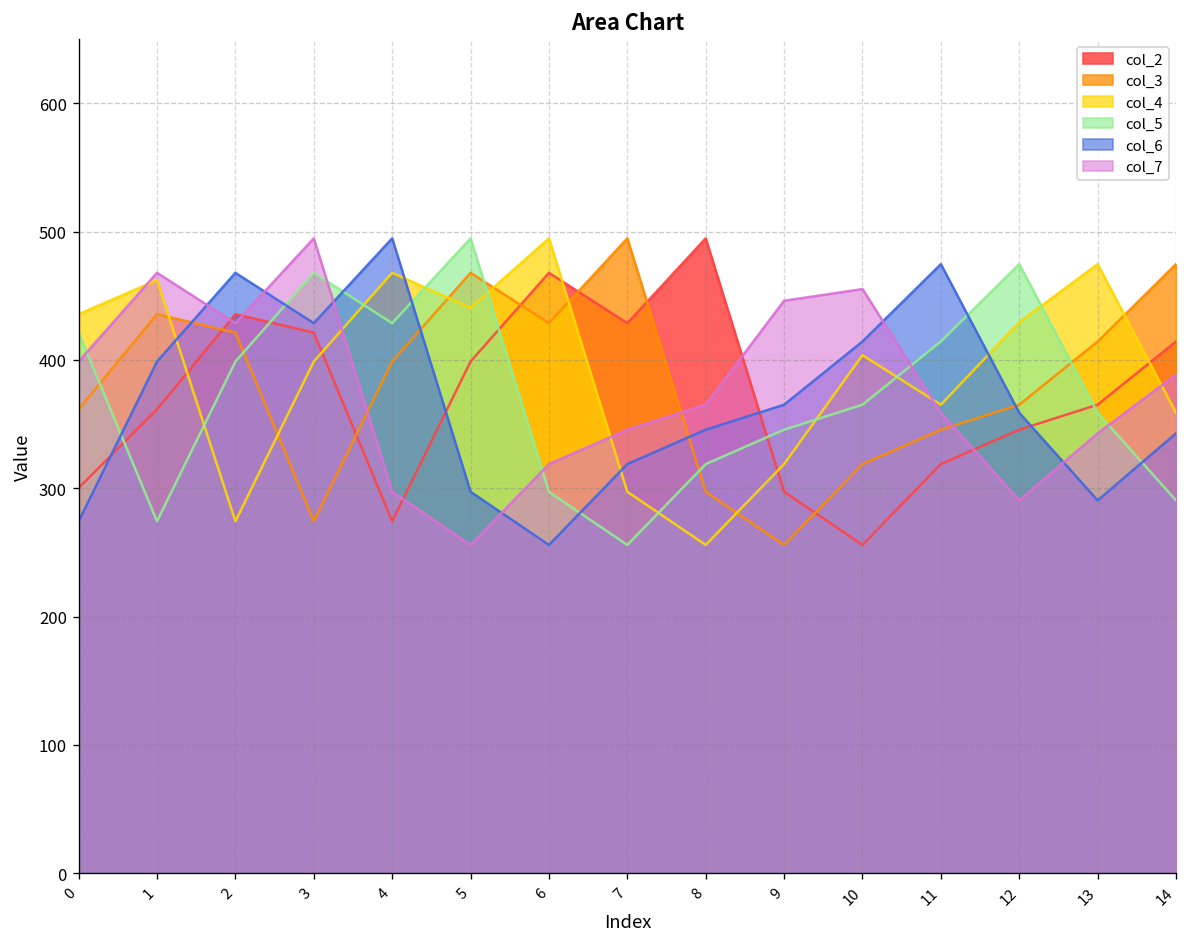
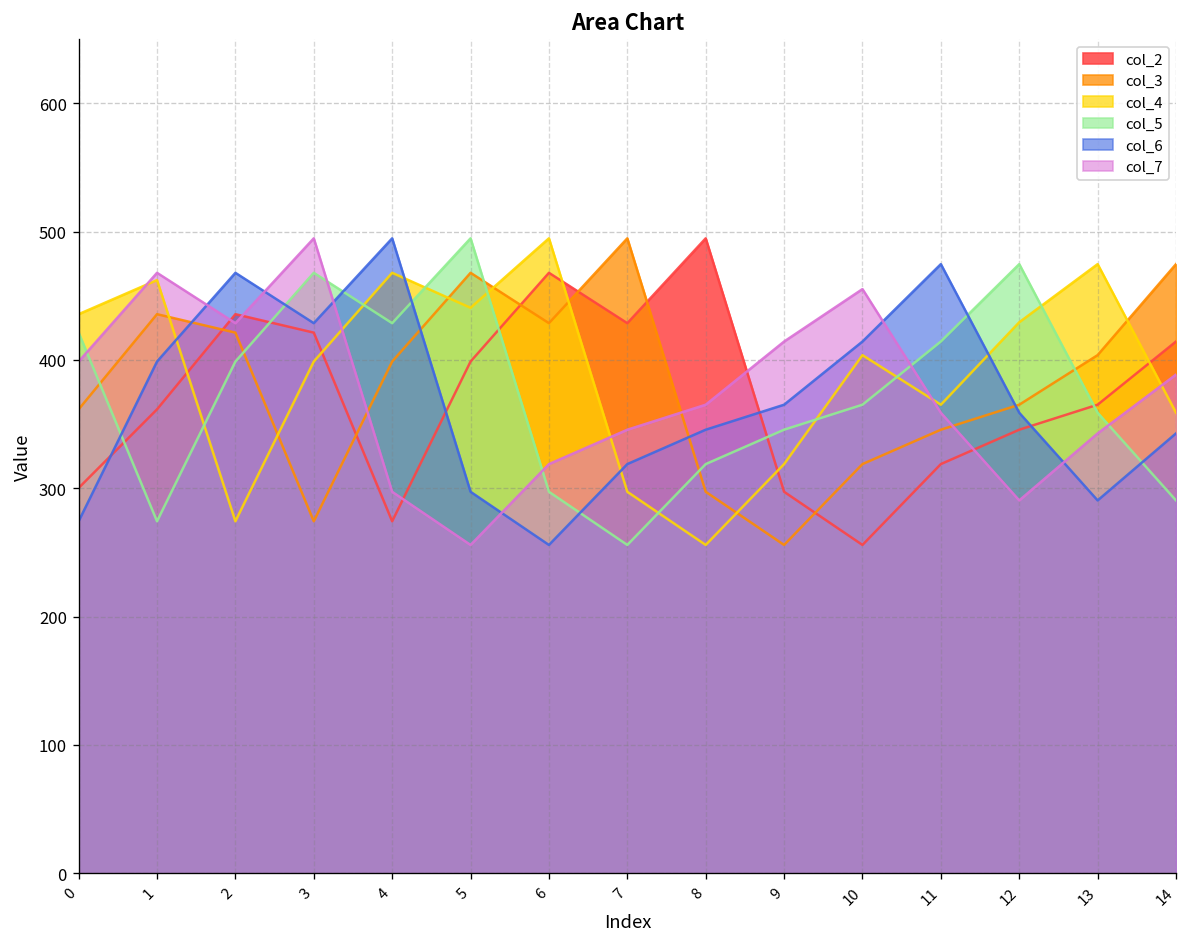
col_7, 9: 446 -> 414
col_3, 13: 414 -> 404
